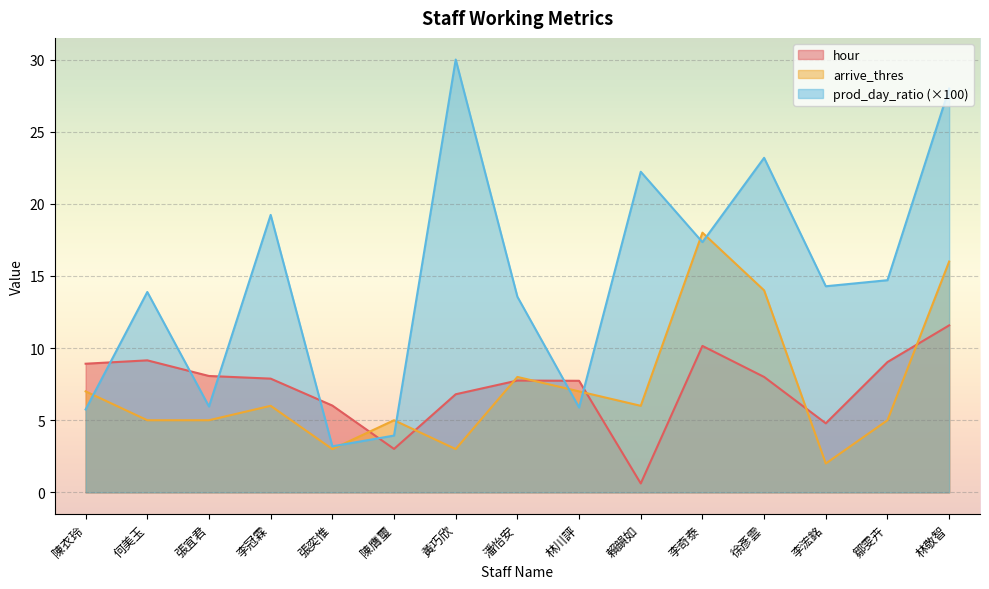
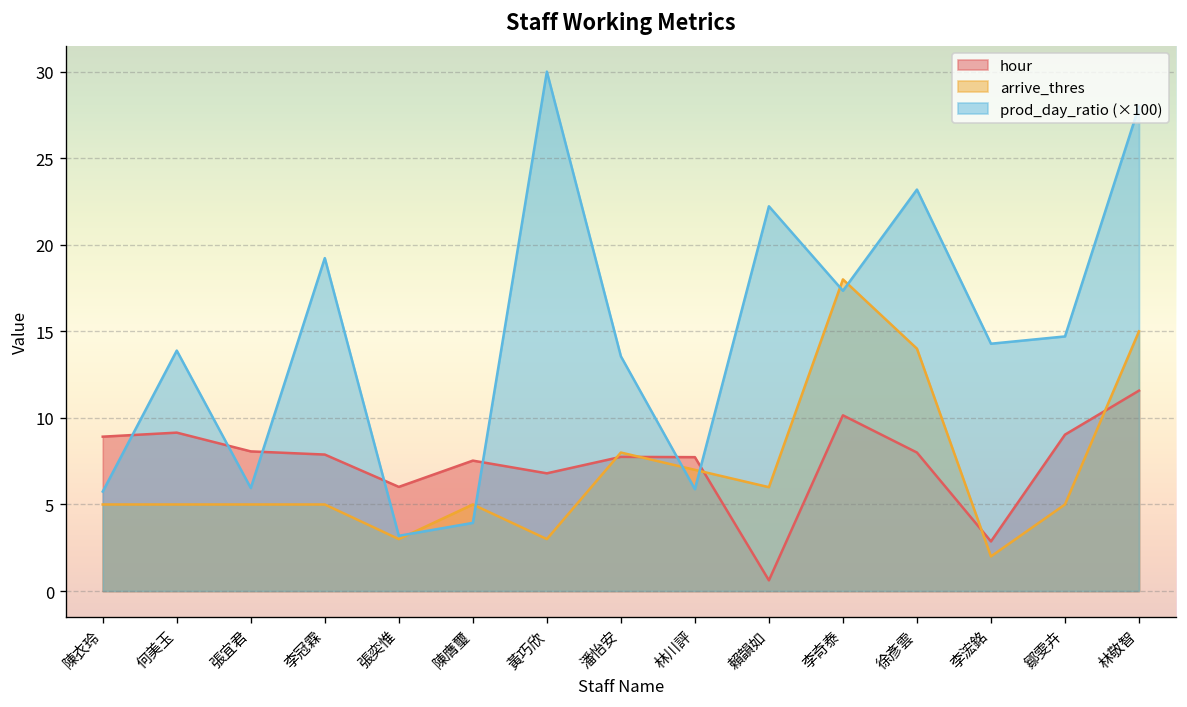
arrive_thres, 陳衣玲: 7 -> 5
arrive_thres, 李冠霖: 6 -> 5
hour, 陳膺璽: 3.0 -> 7.5
hour, 李浤銘: 4.8 -> 2.9
arrive_thres, 林敬智: 16 -> 15
